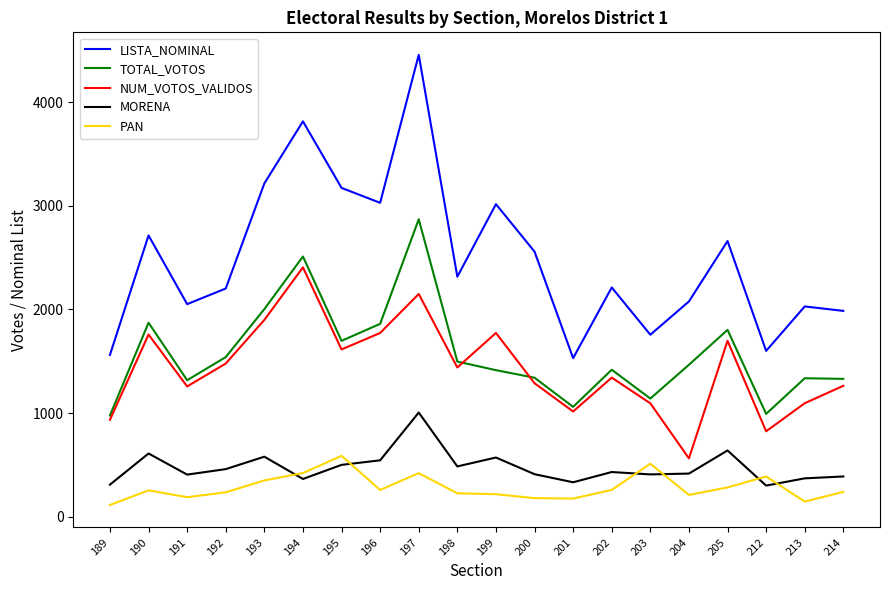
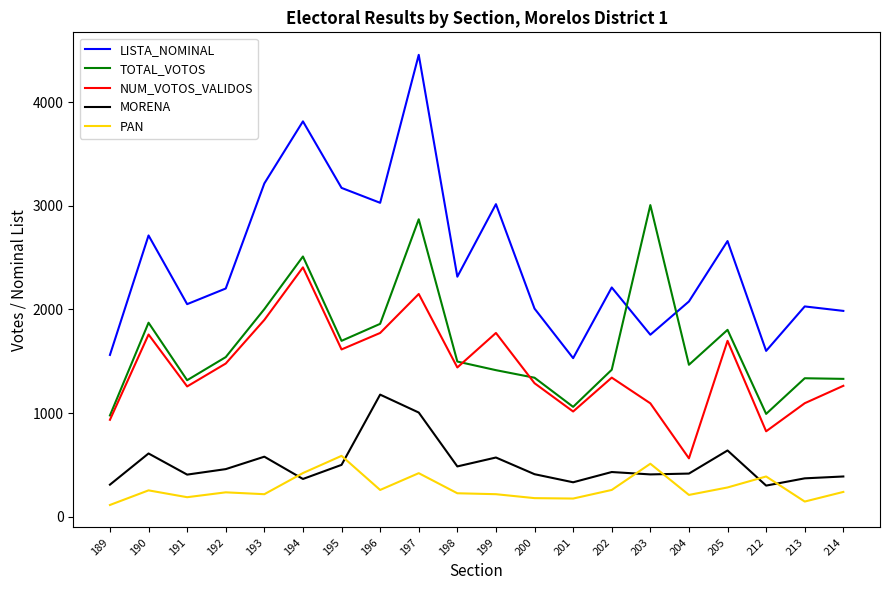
PAN, 193: 350 -> 220
MORENA, 196: 540 -> 1180
LISTA_NOMINAL, 200: 2560 -> 2010
TOTAL_VOTOS, 203: 1140 -> 3010
